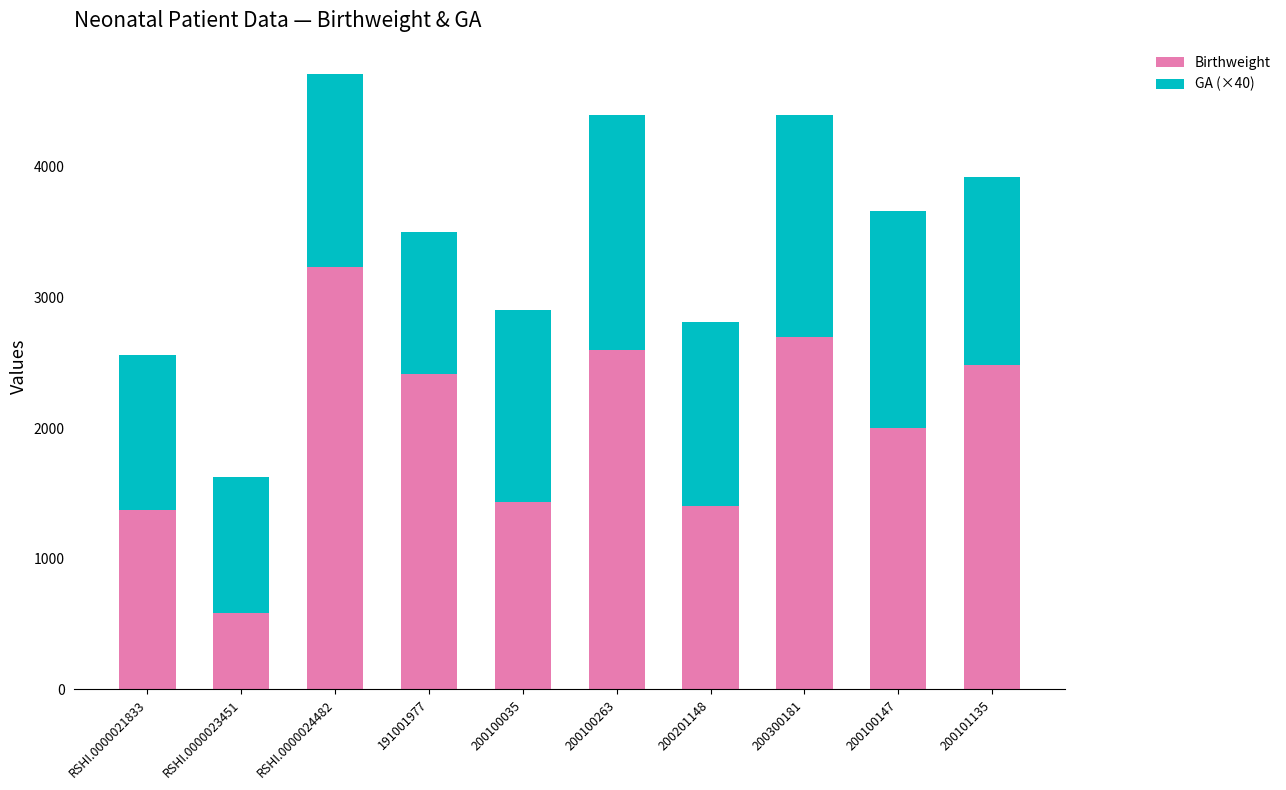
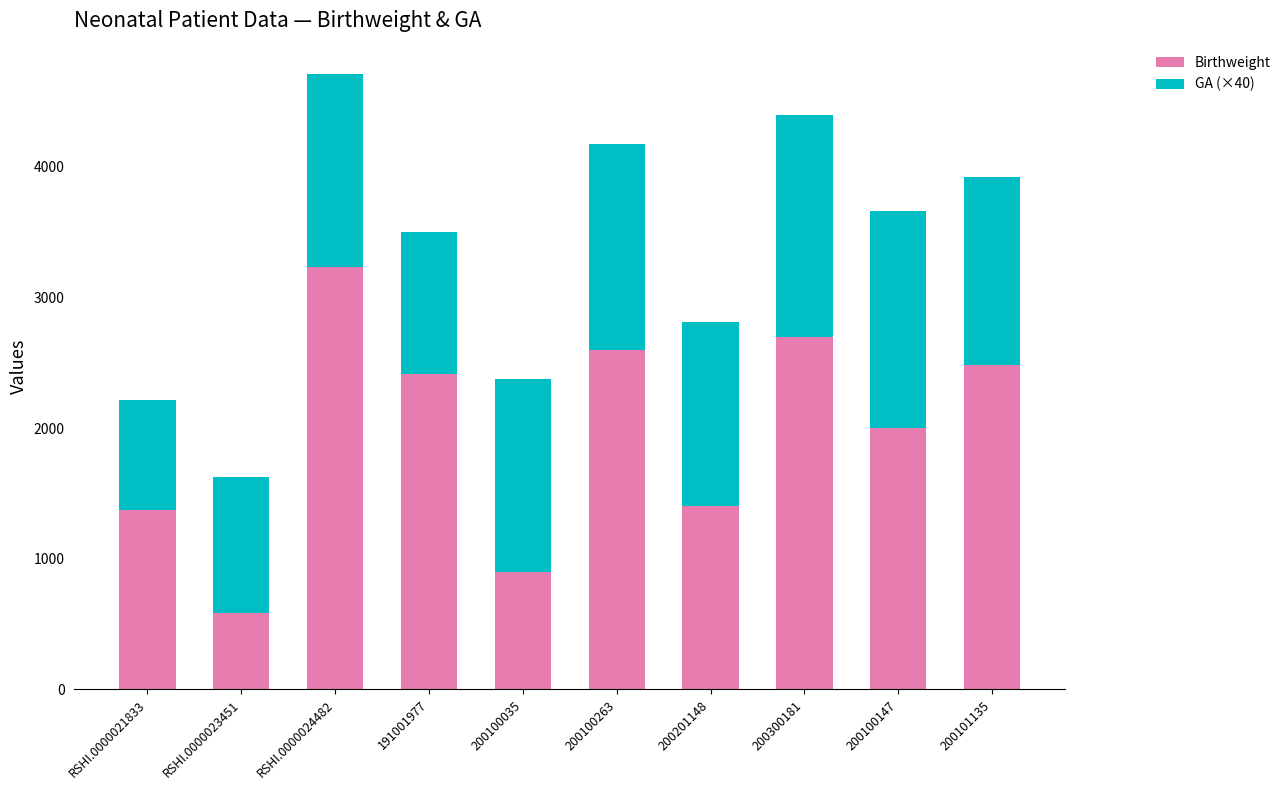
GA (×40), RSHI.0000021833: 1180 -> 840
Birthweight, 200100035: 1430 -> 900
GA (×40), 200100263: 1800 -> 1570
